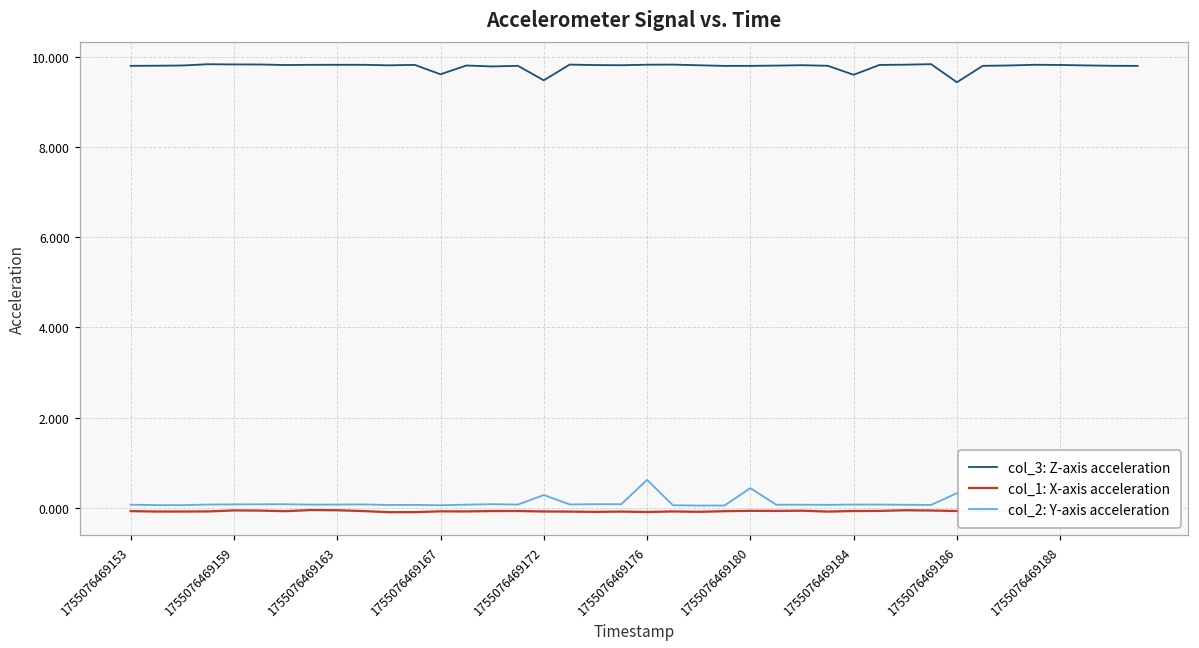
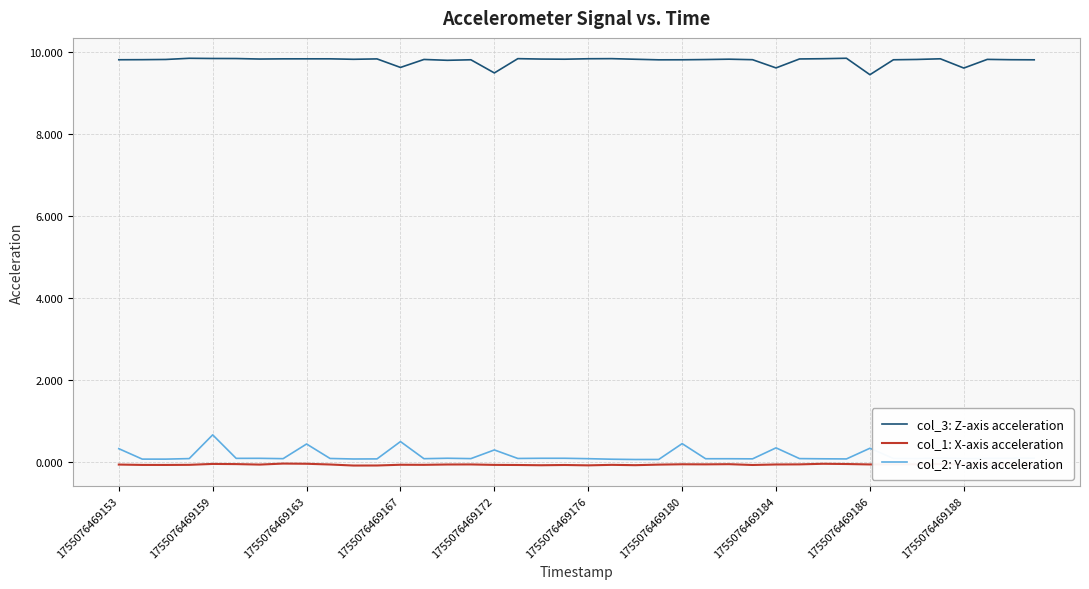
col_2: Y-axis acceleration, 1755076469153: 0.1 -> 0.3
col_2: Y-axis acceleration, 1755076469159: 0.1 -> 0.7
col_2: Y-axis acceleration, 1755076469163: 0.1 -> 0.4
col_2: Y-axis acceleration, 1755076469167: 0.1 -> 0.5
col_2: Y-axis acceleration, 1755076469176: 0.6 -> 0.1
col_2: Y-axis acceleration, 1755076469184: 0.1 -> 0.3
col_3: Z-axis acceleration, 1755076469188: 9.8 -> 9.6
